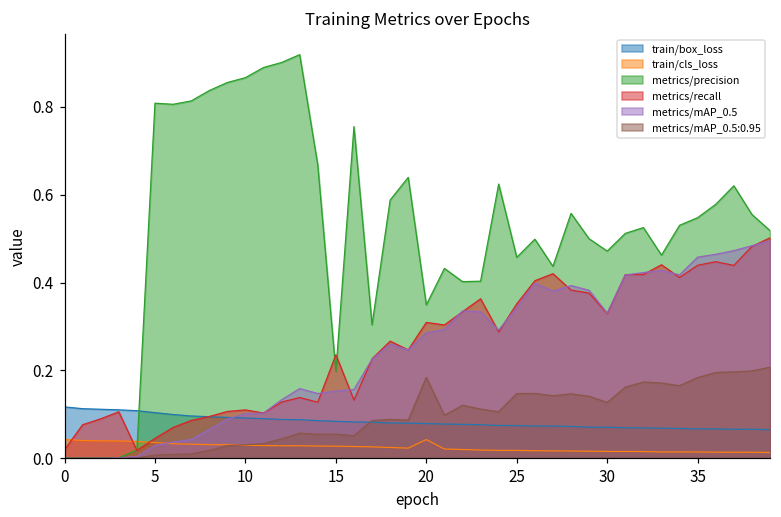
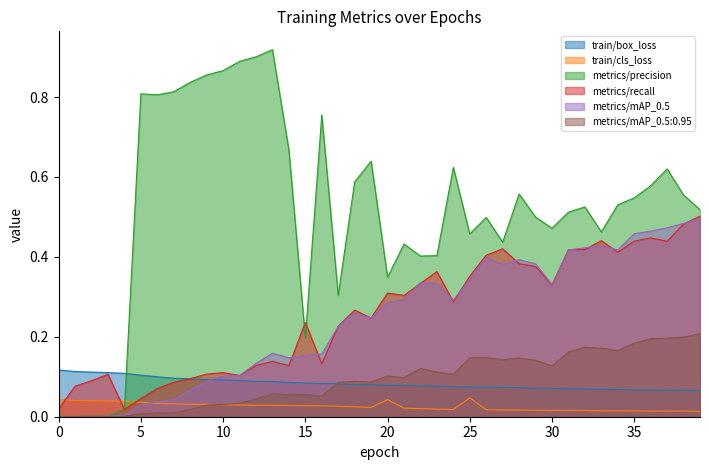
metrics/mAP_0.5:0.95, 20: 0.18 -> 0.10
train/cls_loss, 25: 0.02 -> 0.05
